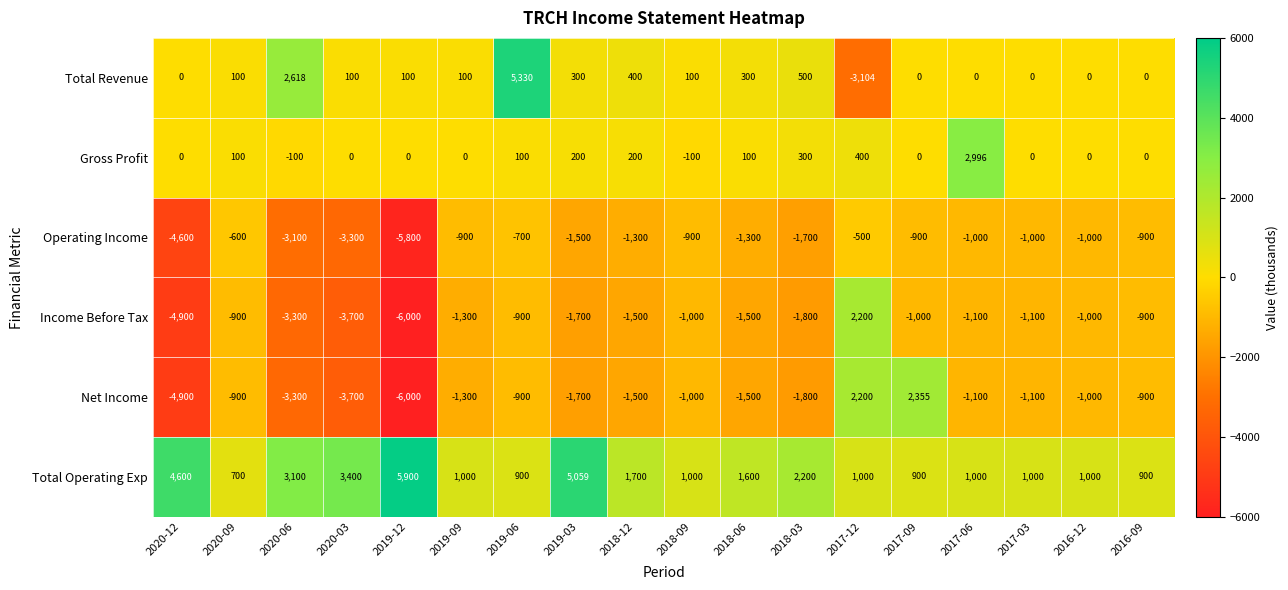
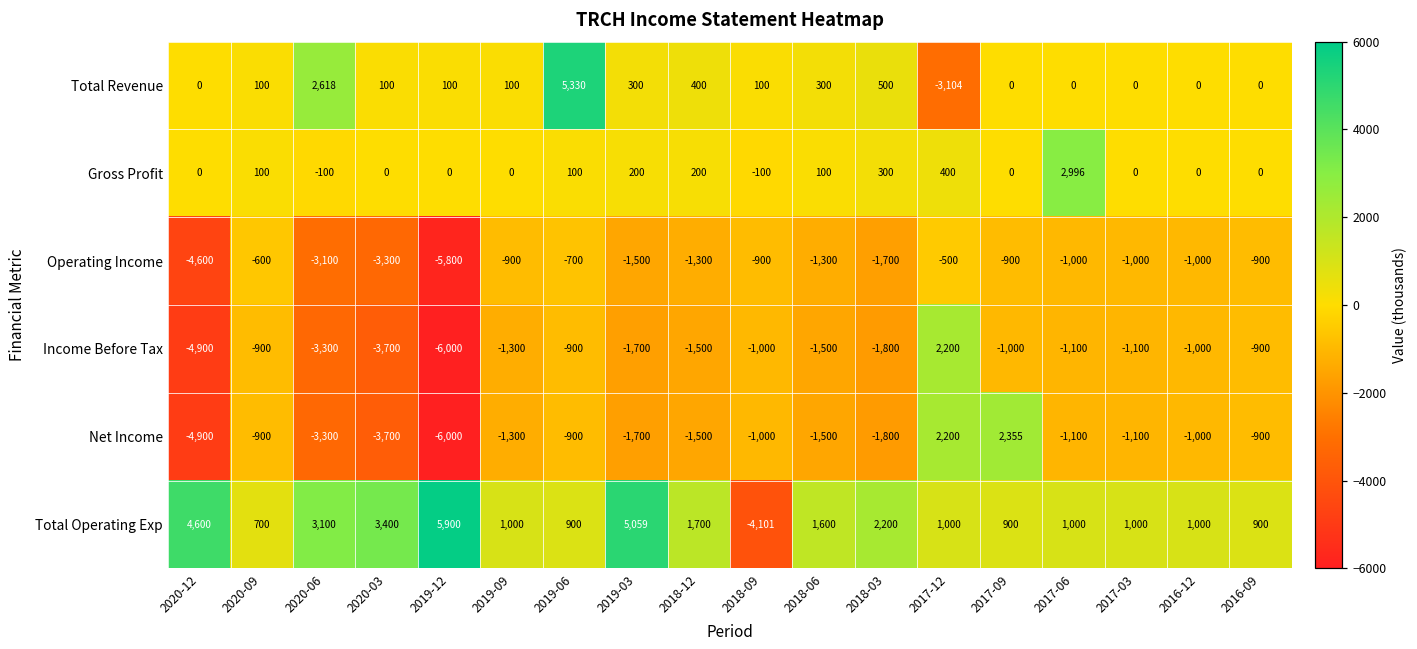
Total Operating Exp, 2018-09: 1,000 -> -4,101
